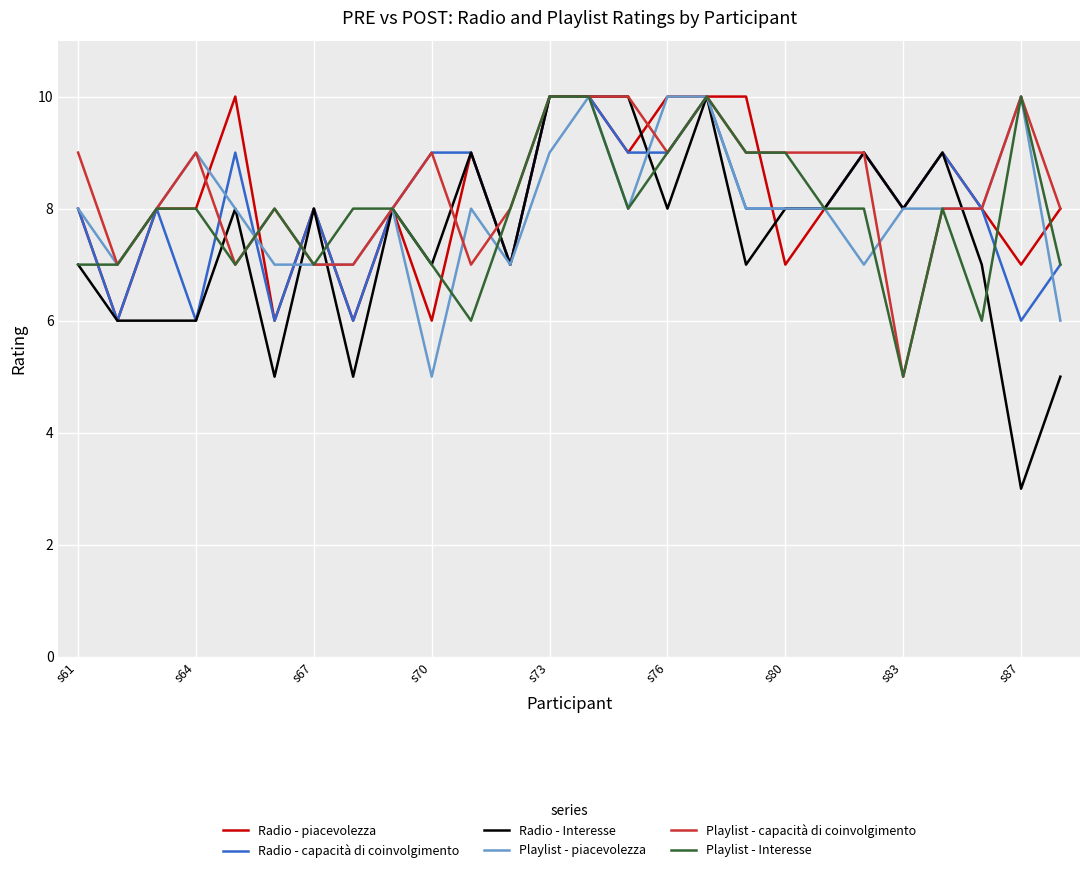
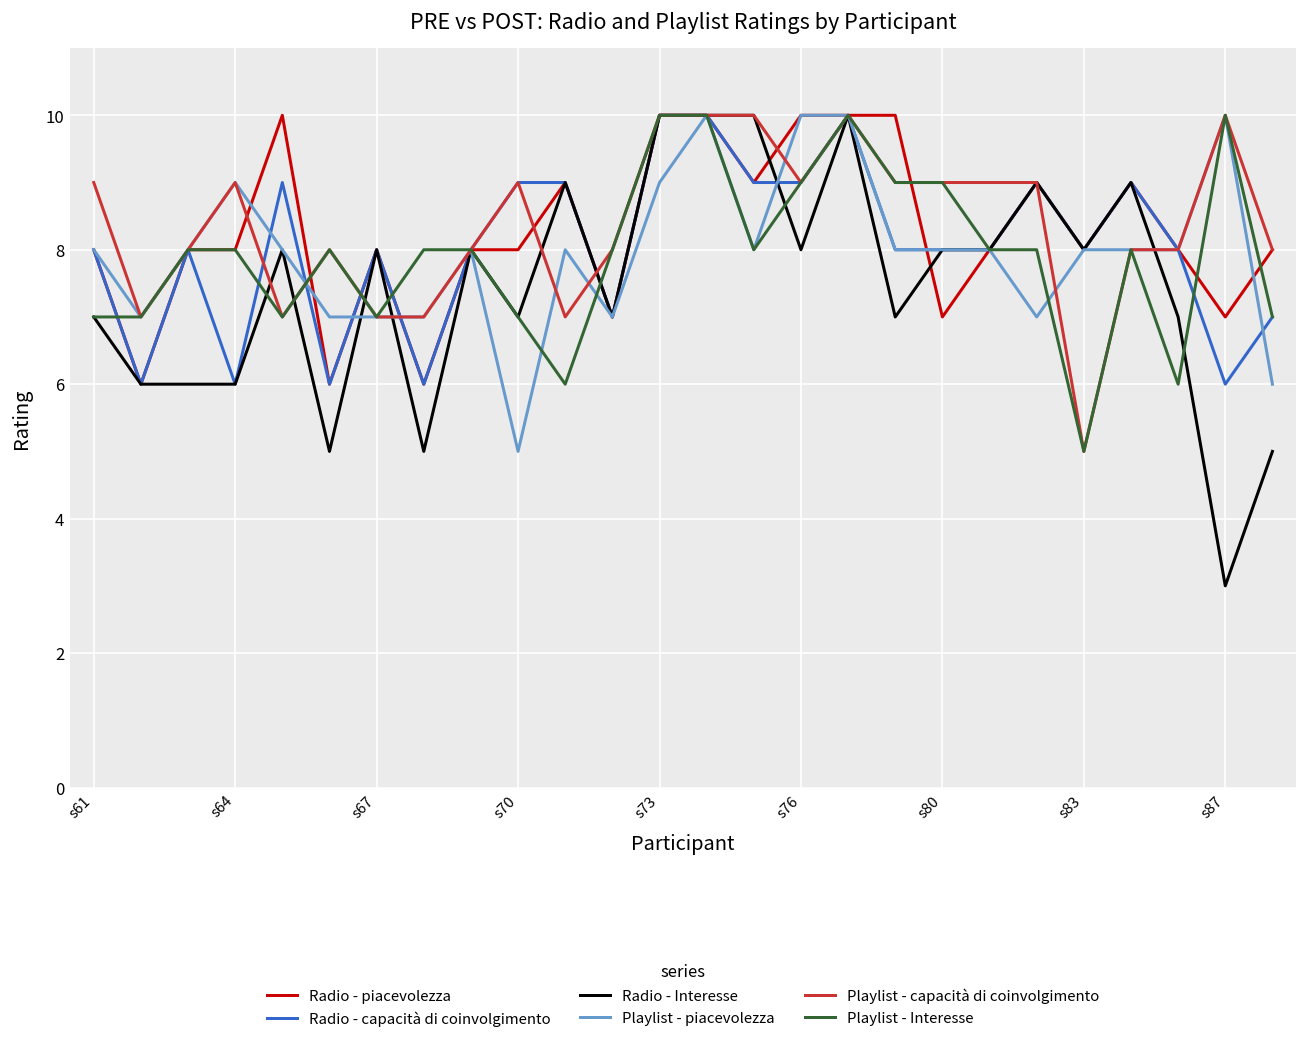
Radio - piacevolezza, s70: 6 -> 8
